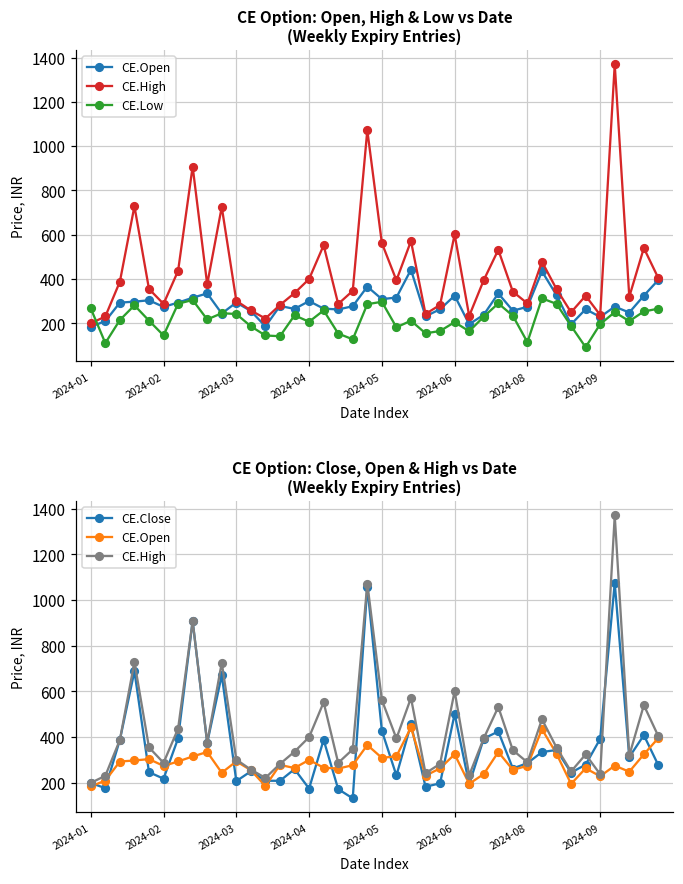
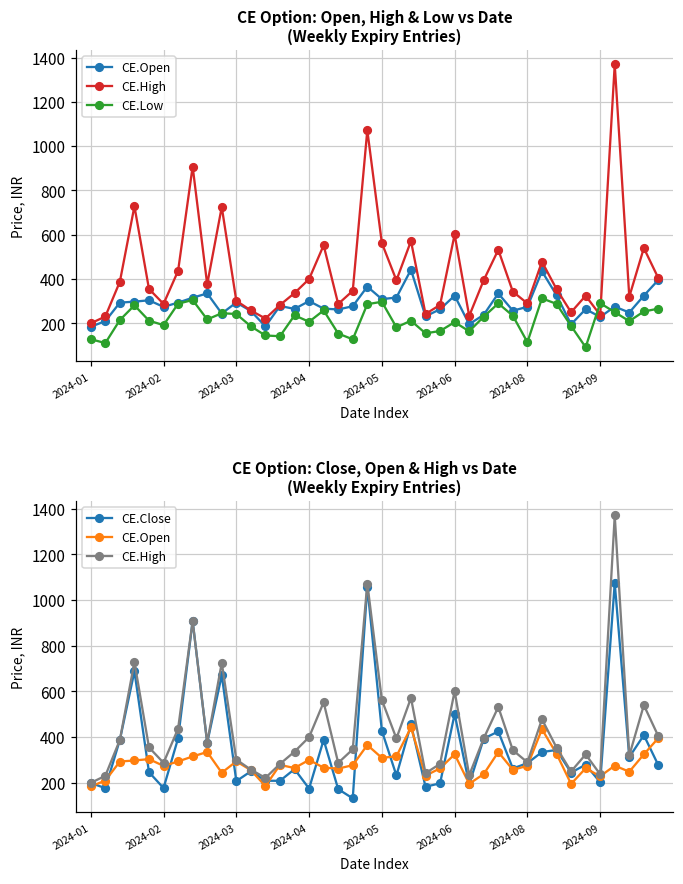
CE Option: Open, High & Low vs Date (Weekly Expiry Entries), CE.Low, 2024-01: 270 -> 130
CE Option: Open, High & Low vs Date (Weekly Expiry Entries), CE.Low, 2024-02: 150 -> 190
CE Option: Open, High & Low vs Date (Weekly Expiry Entries), CE.Low, 2024-09: 200 -> 290
CE Option: Close, Open & High vs Date (Weekly Expiry Entries), CE.Close, 2024-02: 220 -> 180
CE Option: Close, Open & High vs Date (Weekly Expiry Entries), CE.Close, 2024-09: 390 -> 200
